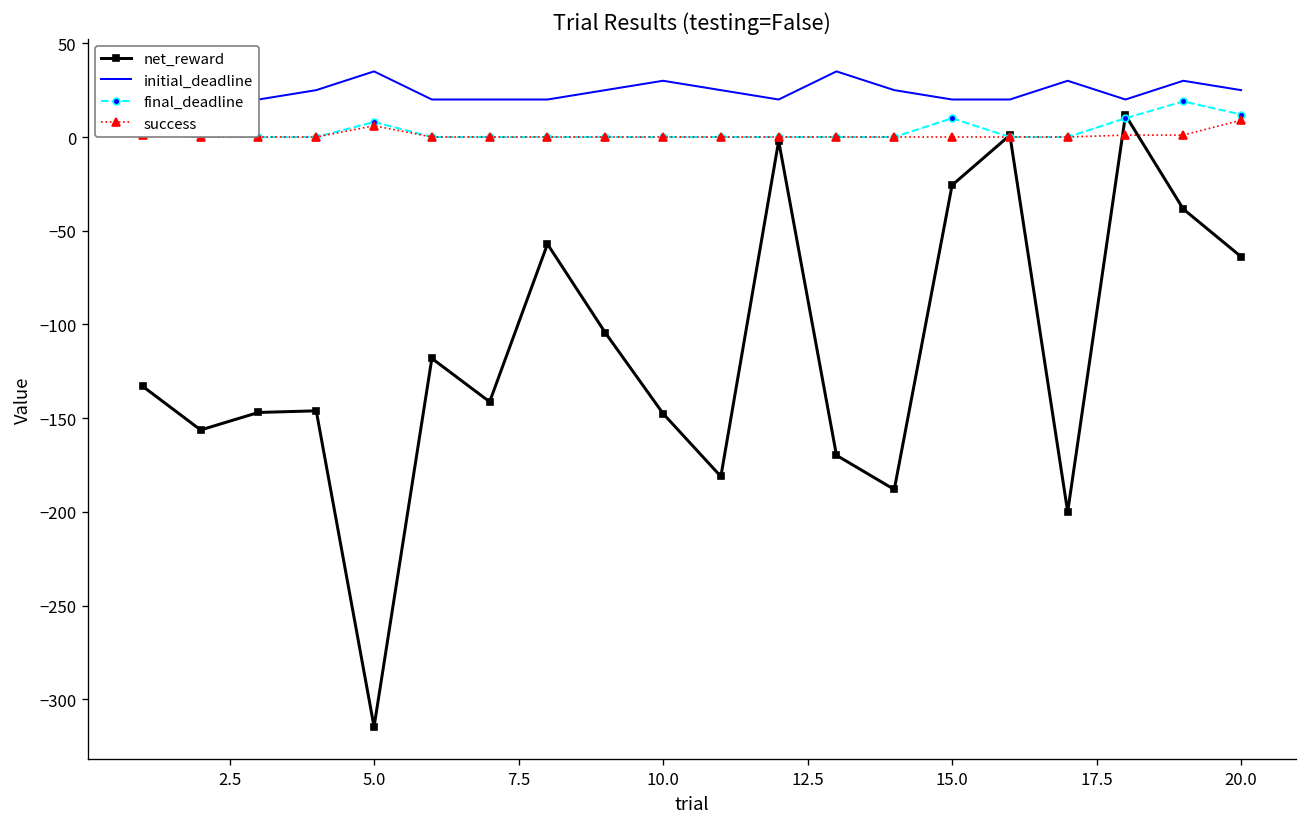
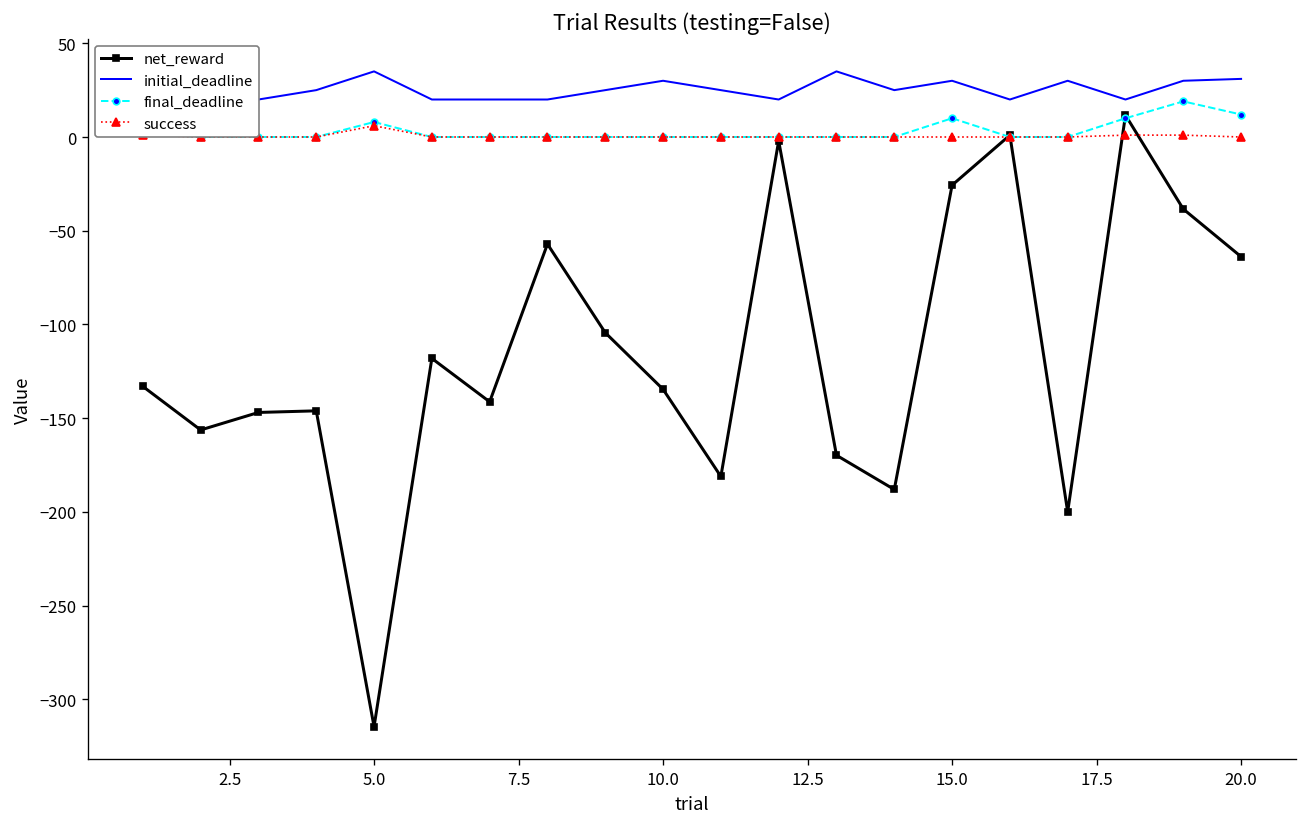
net_reward, 10.0: -148 -> -135
initial_deadline, 15.0: 20 -> 30
initial_deadline, 20.0: 25 -> 31
success, 20.0: 9 -> 0
